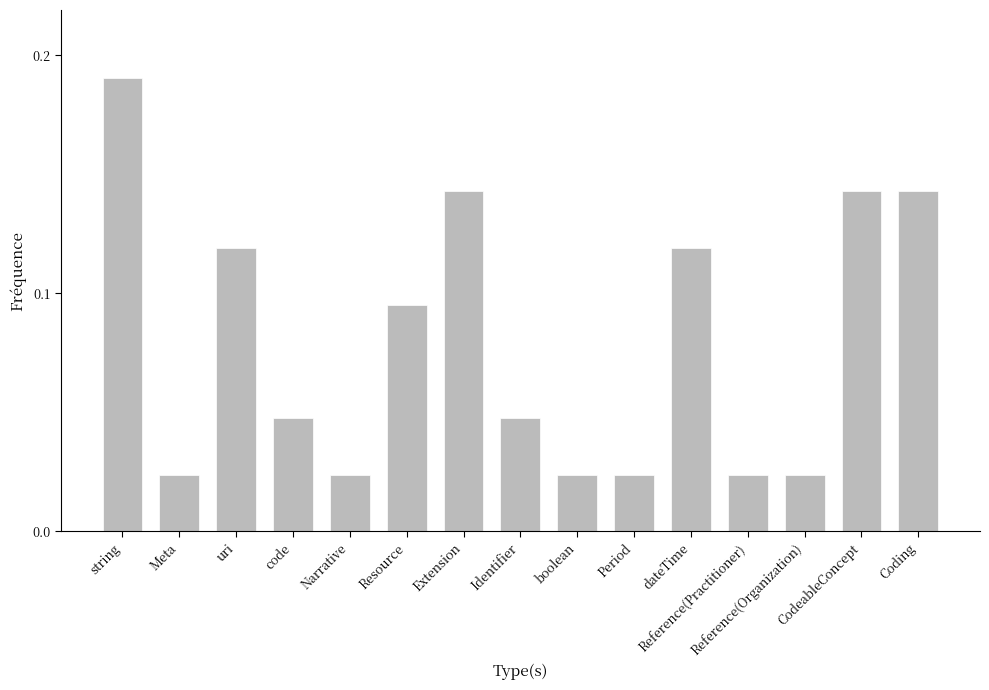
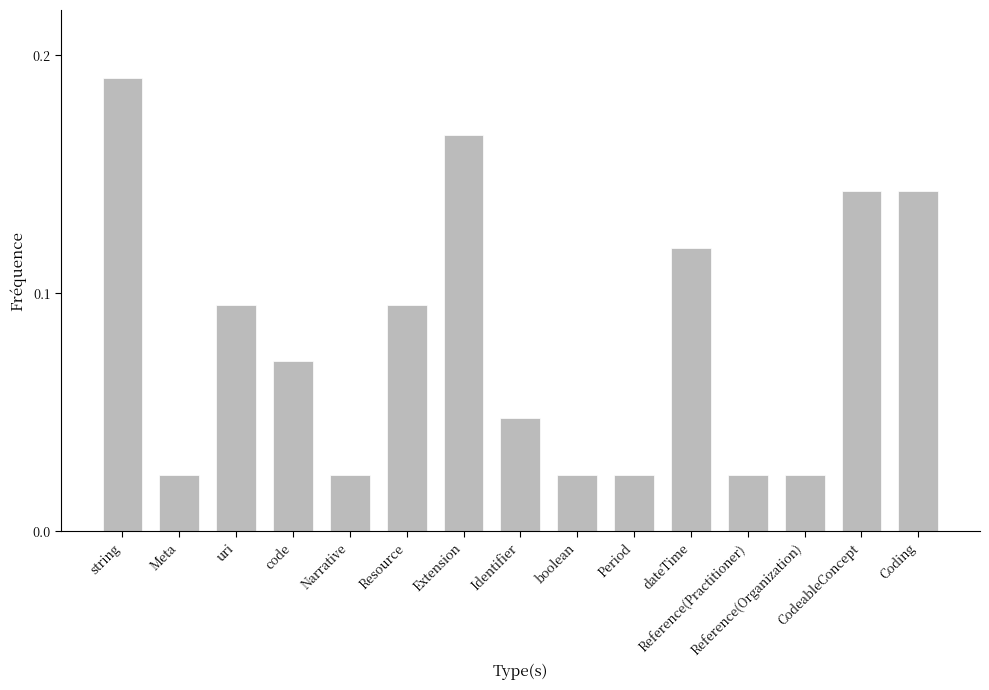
uri: 0.119 -> 0.095
code: 0.048 -> 0.071
Extension: 0.143 -> 0.167
